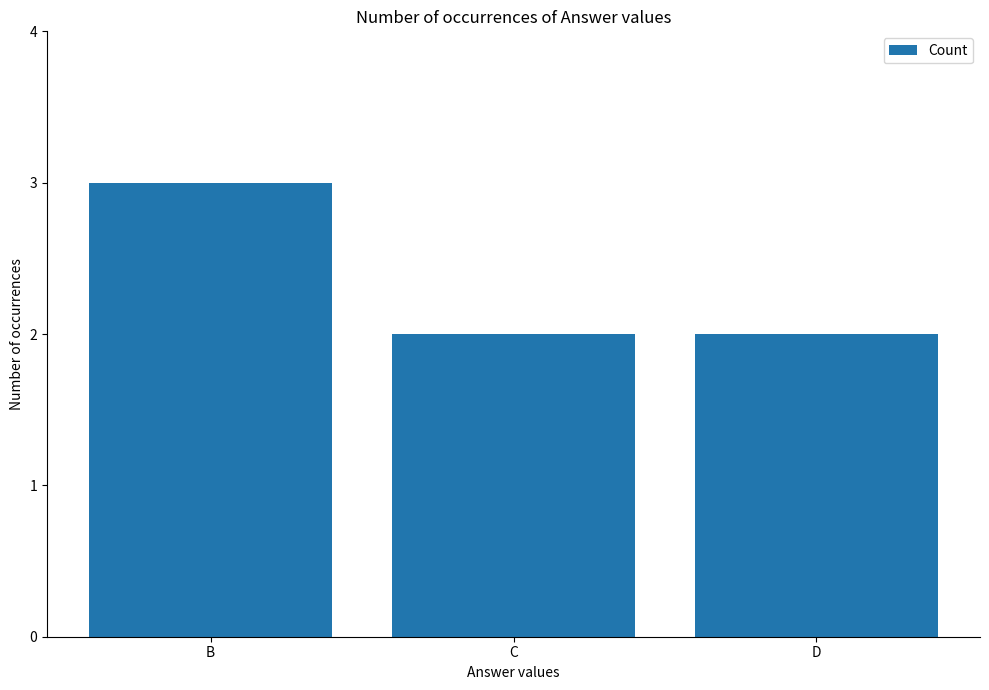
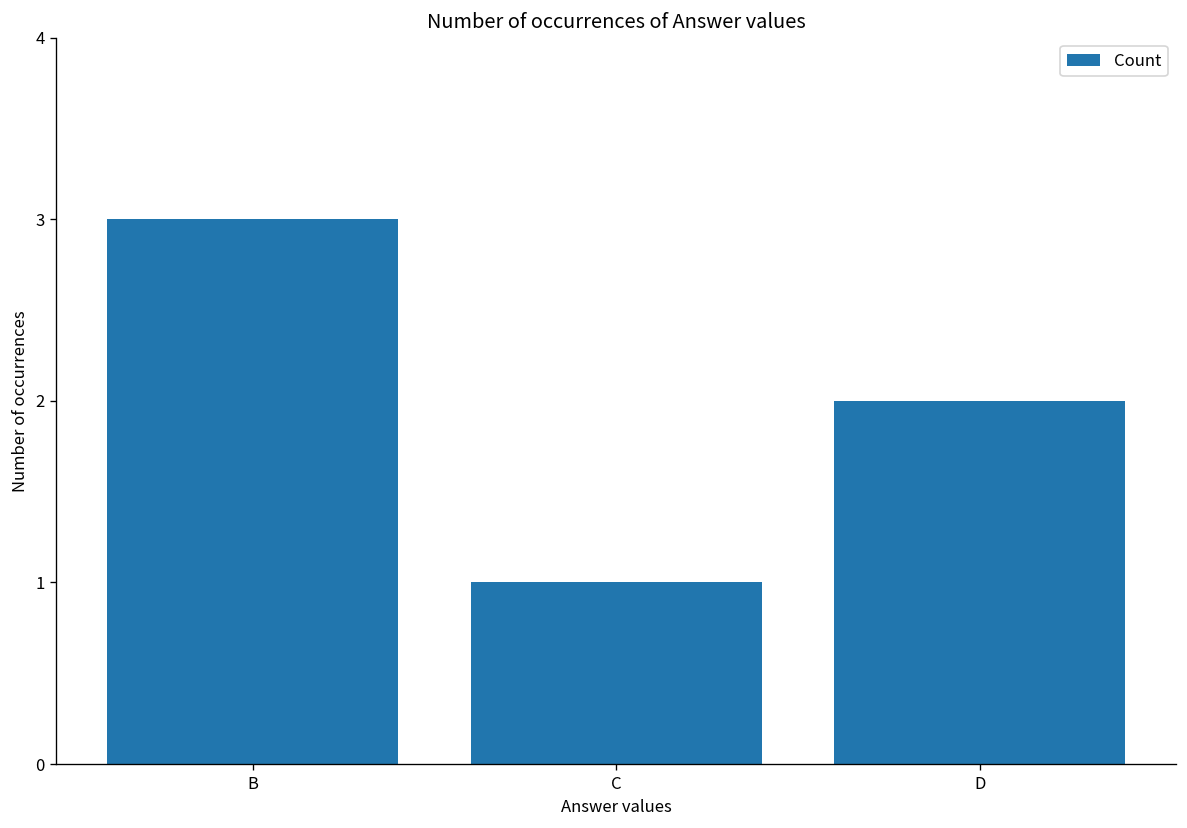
C: 2 -> 1
